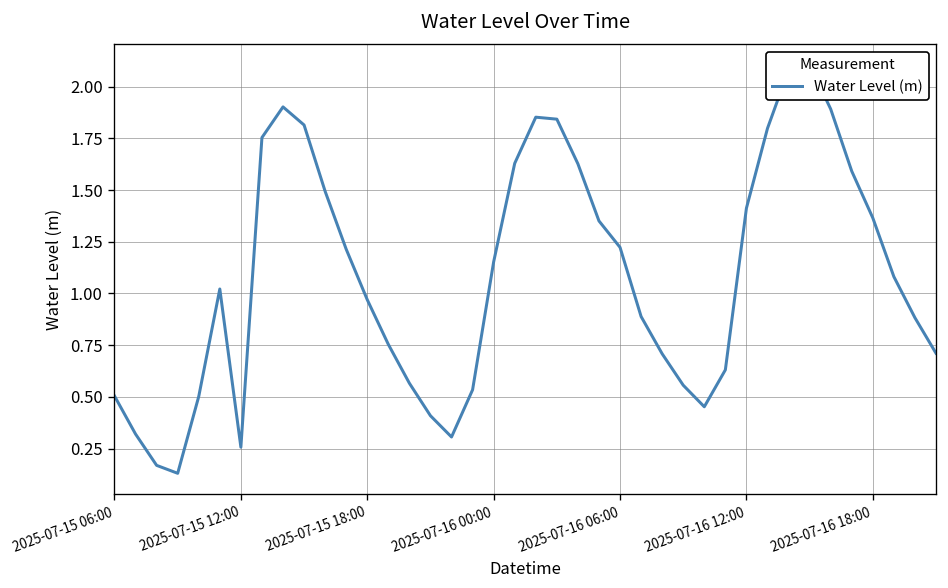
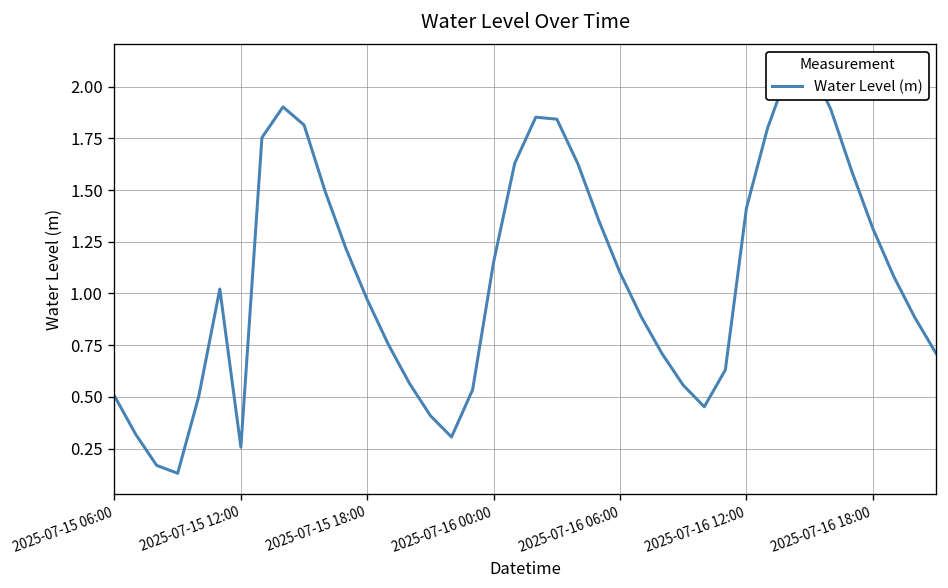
2025-07-16 06:00: 1.22 -> 1.10
2025-07-16 18:00: 1.37 -> 1.31
